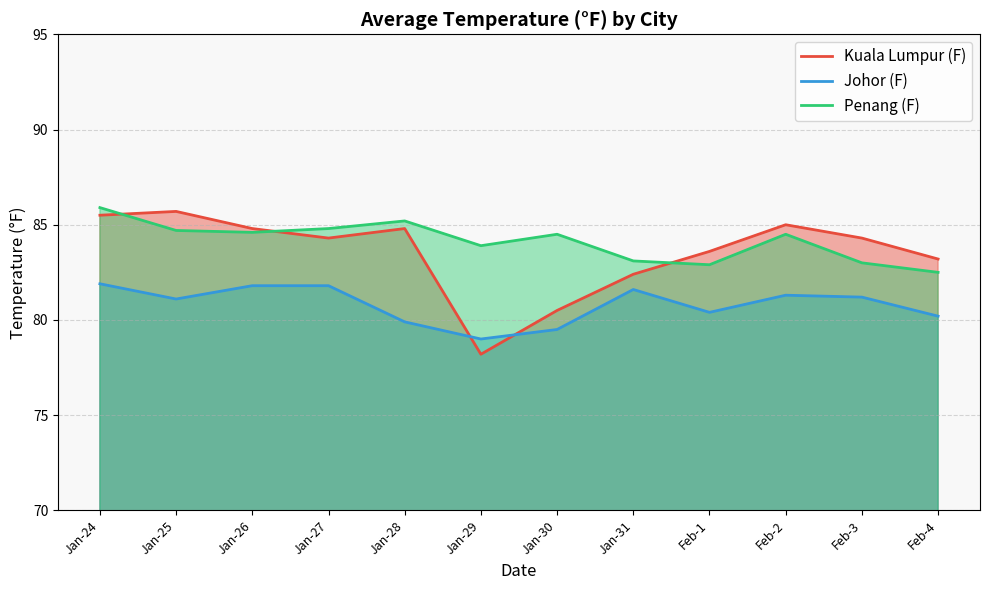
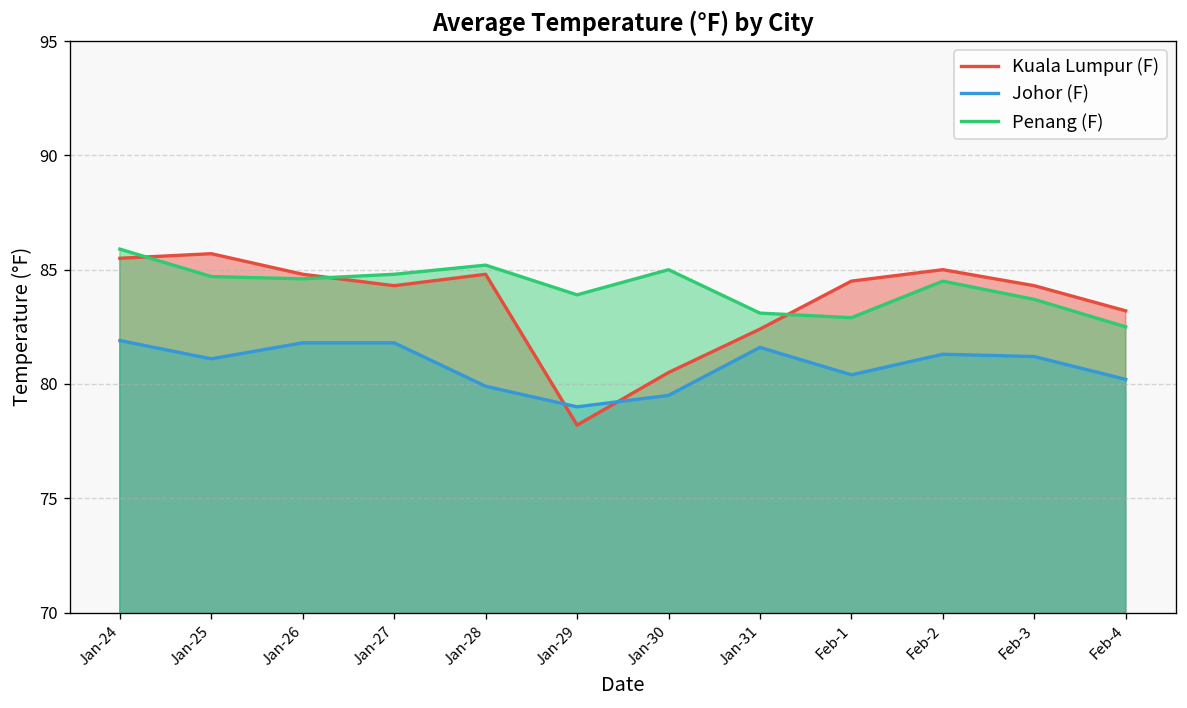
Penang (F), Jan-30: 84.5 -> 85.0
Kuala Lumpur (F), Feb-1: 83.6 -> 84.5
Penang (F), Feb-3: 83.0 -> 83.7
